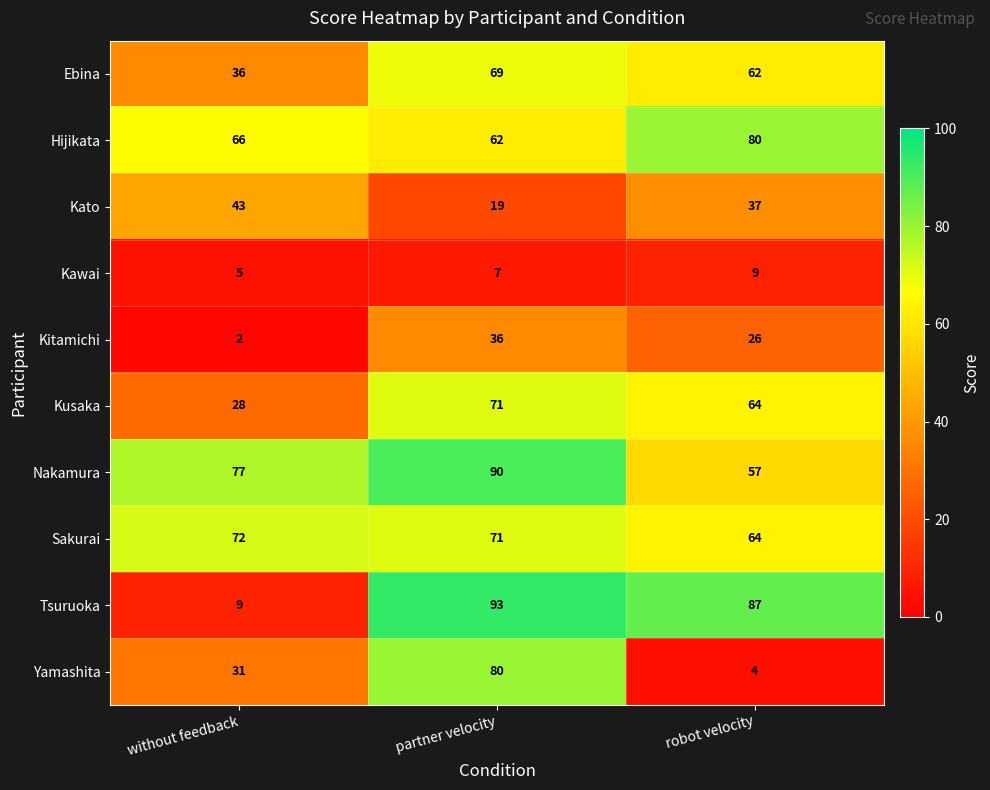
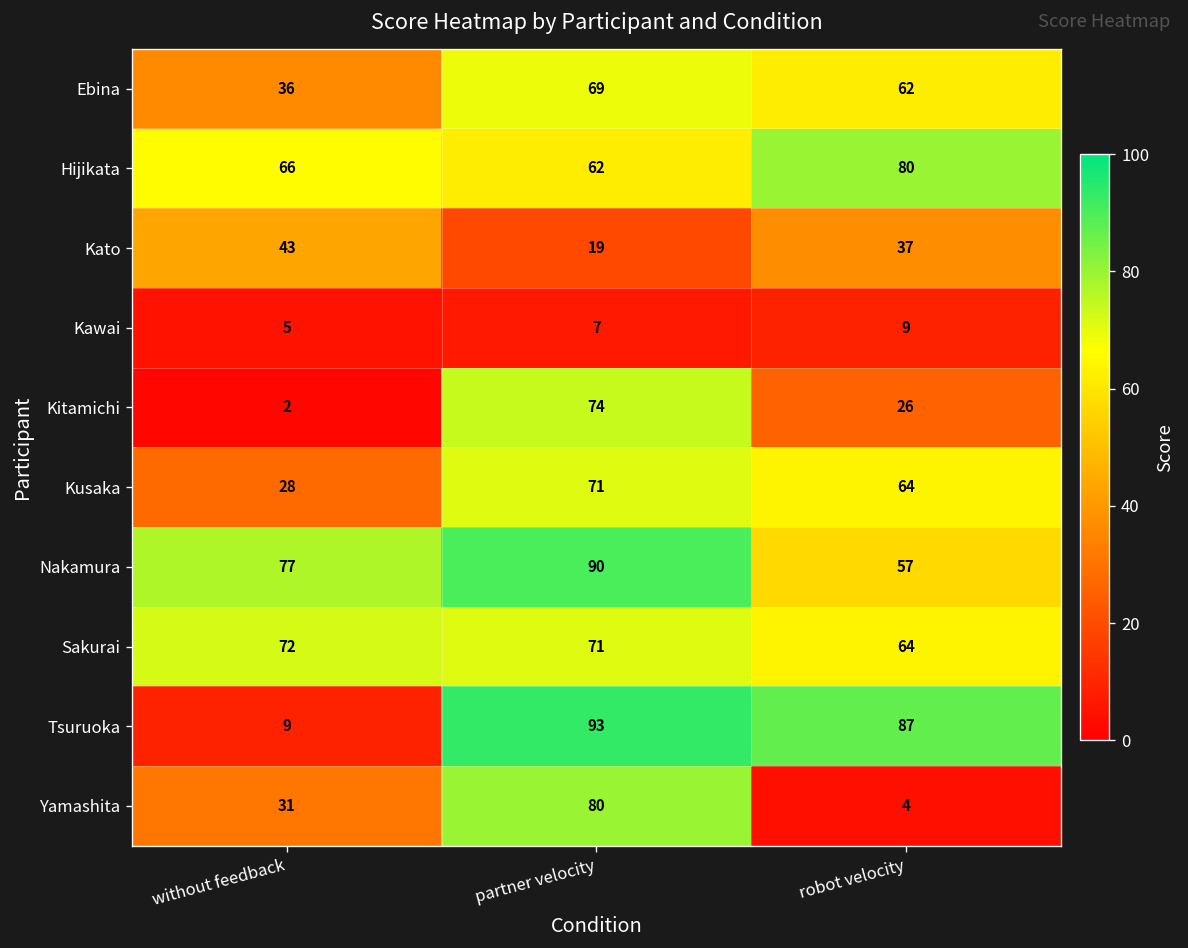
Kitamichi, partner velocity: 36 -> 74
